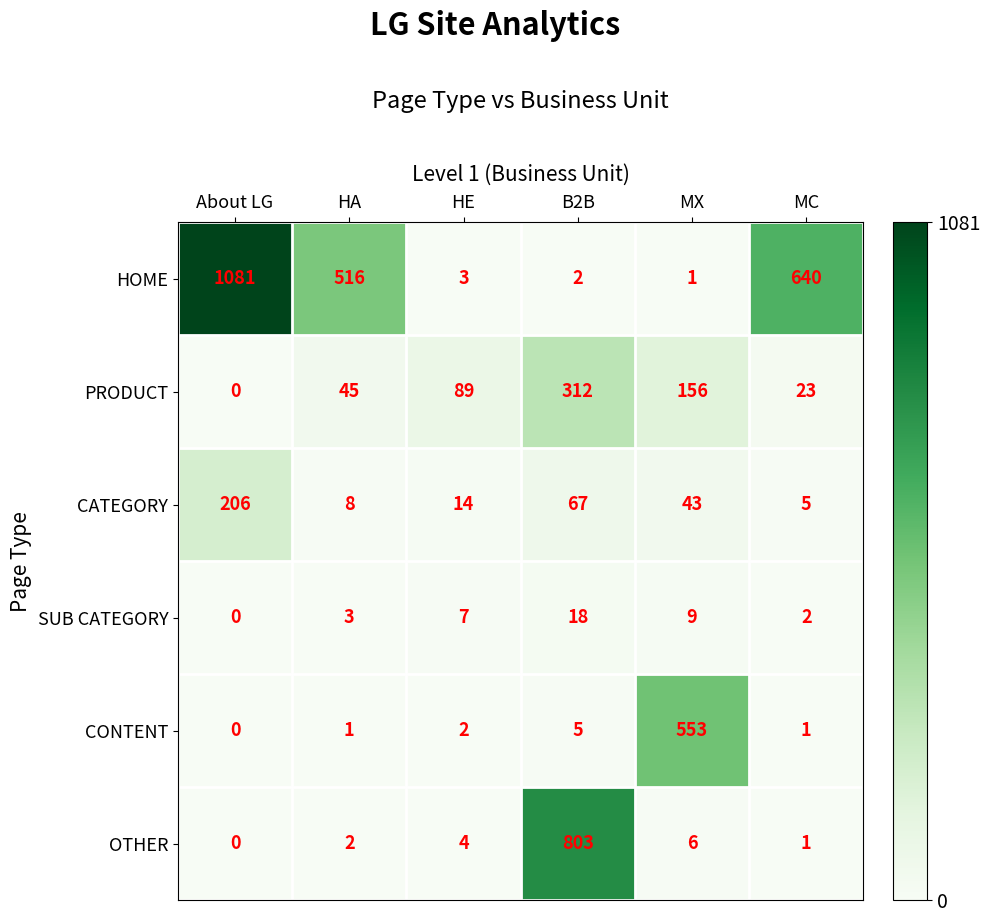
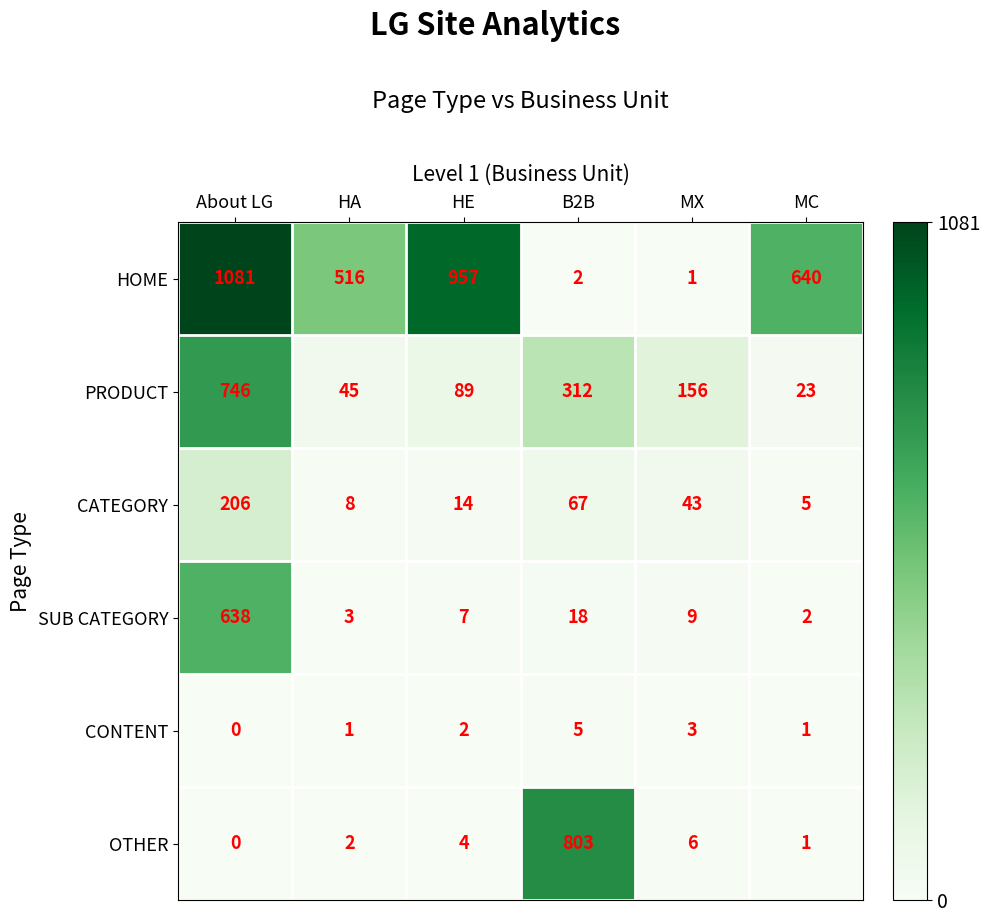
HOME, HE: 3 -> 957
PRODUCT, About LG: 0 -> 746
SUB CATEGORY, About LG: 0 -> 638
CONTENT, MX: 553 -> 3
